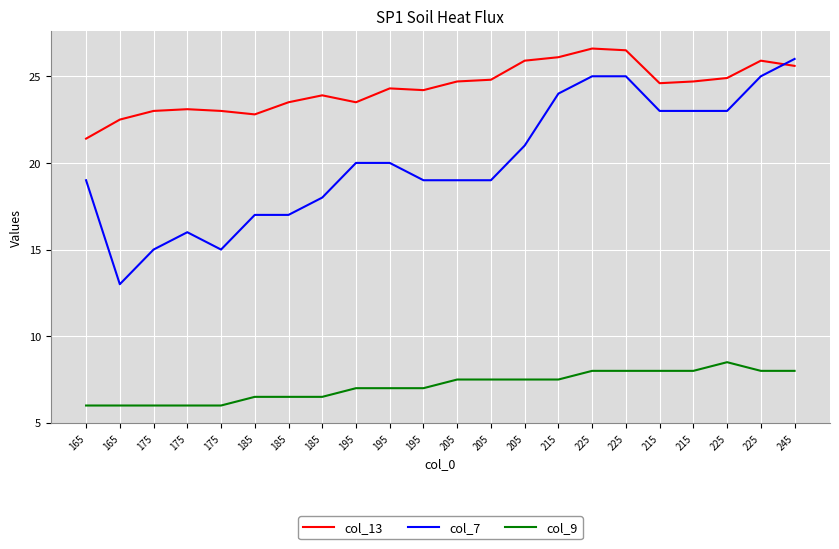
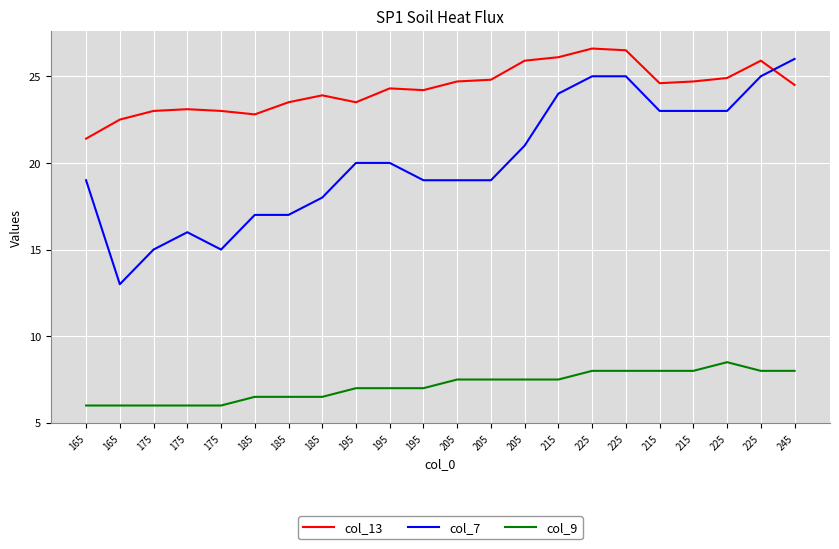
col_13, 245: 25.6 -> 24.5
